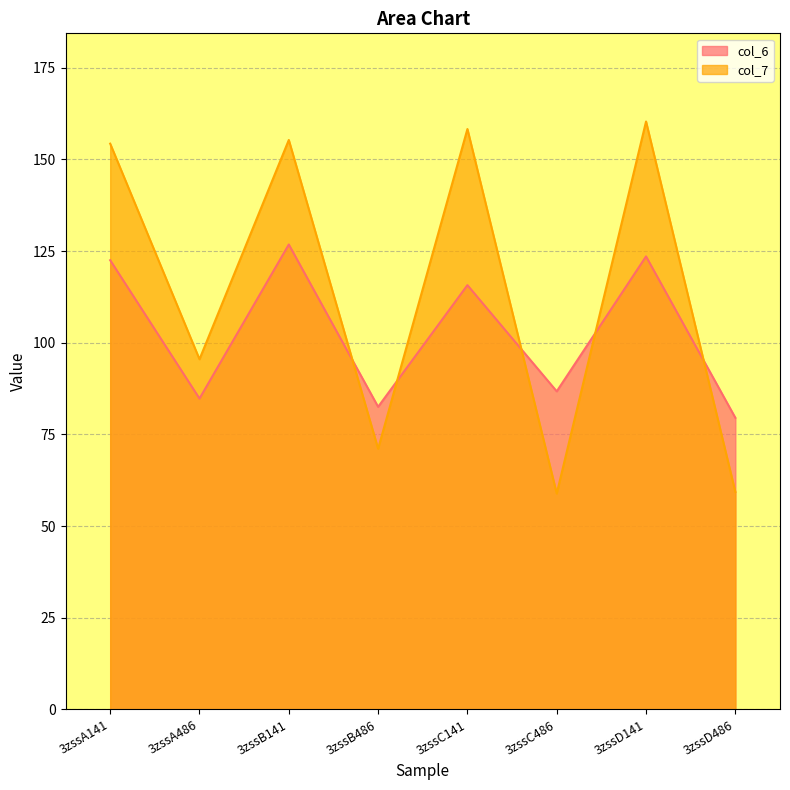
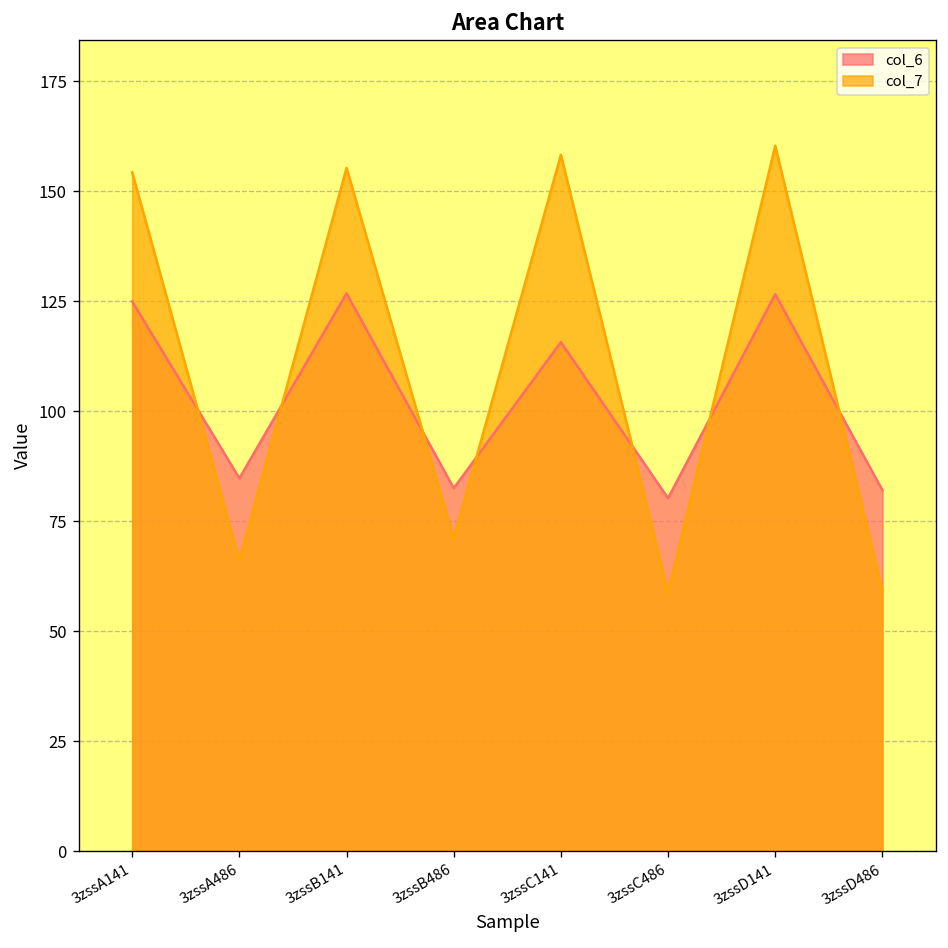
col_6, 3zssA141: 123 -> 125
col_7, 3zssA486: 95 -> 66
col_6, 3zssC486: 87 -> 80
col_6, 3zssD141: 124 -> 127
col_6, 3zssD486: 80 -> 82
